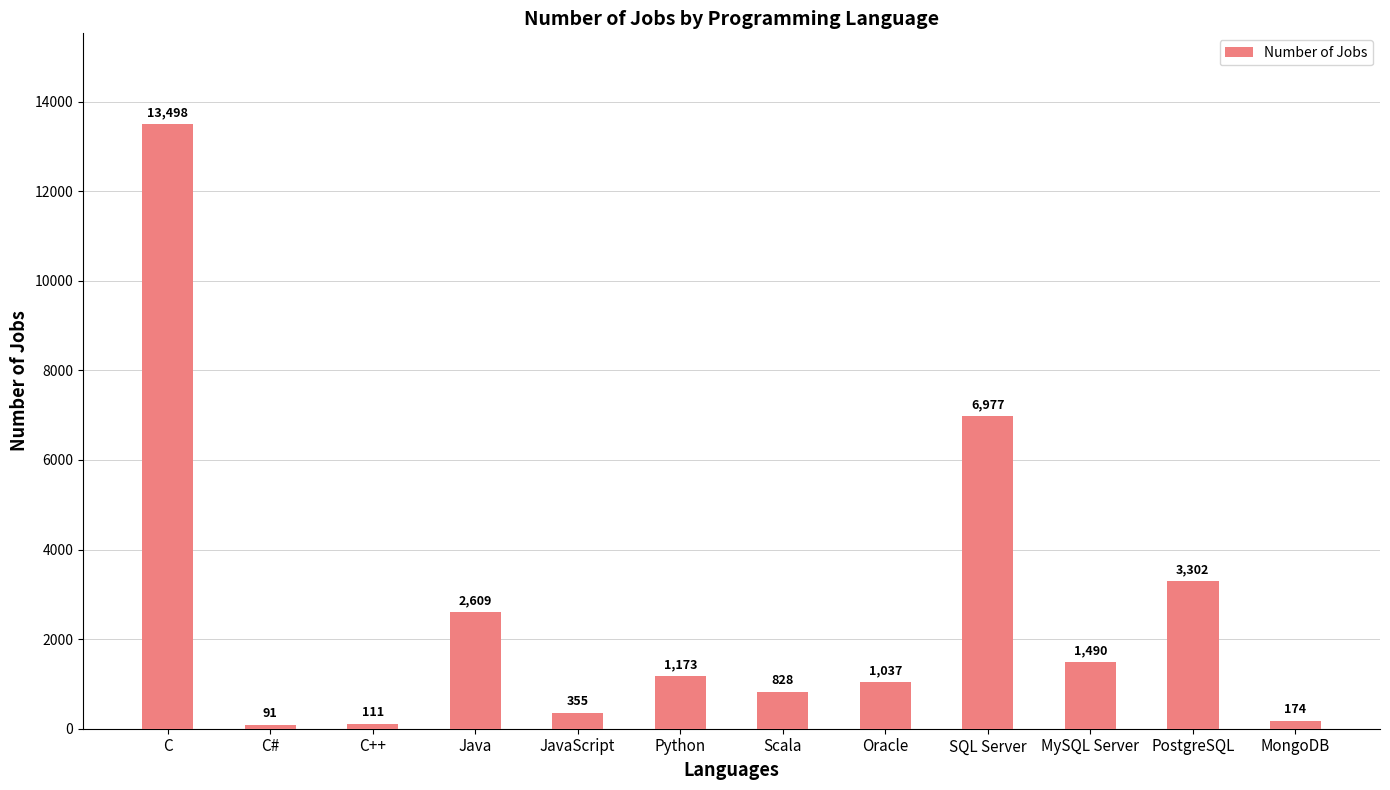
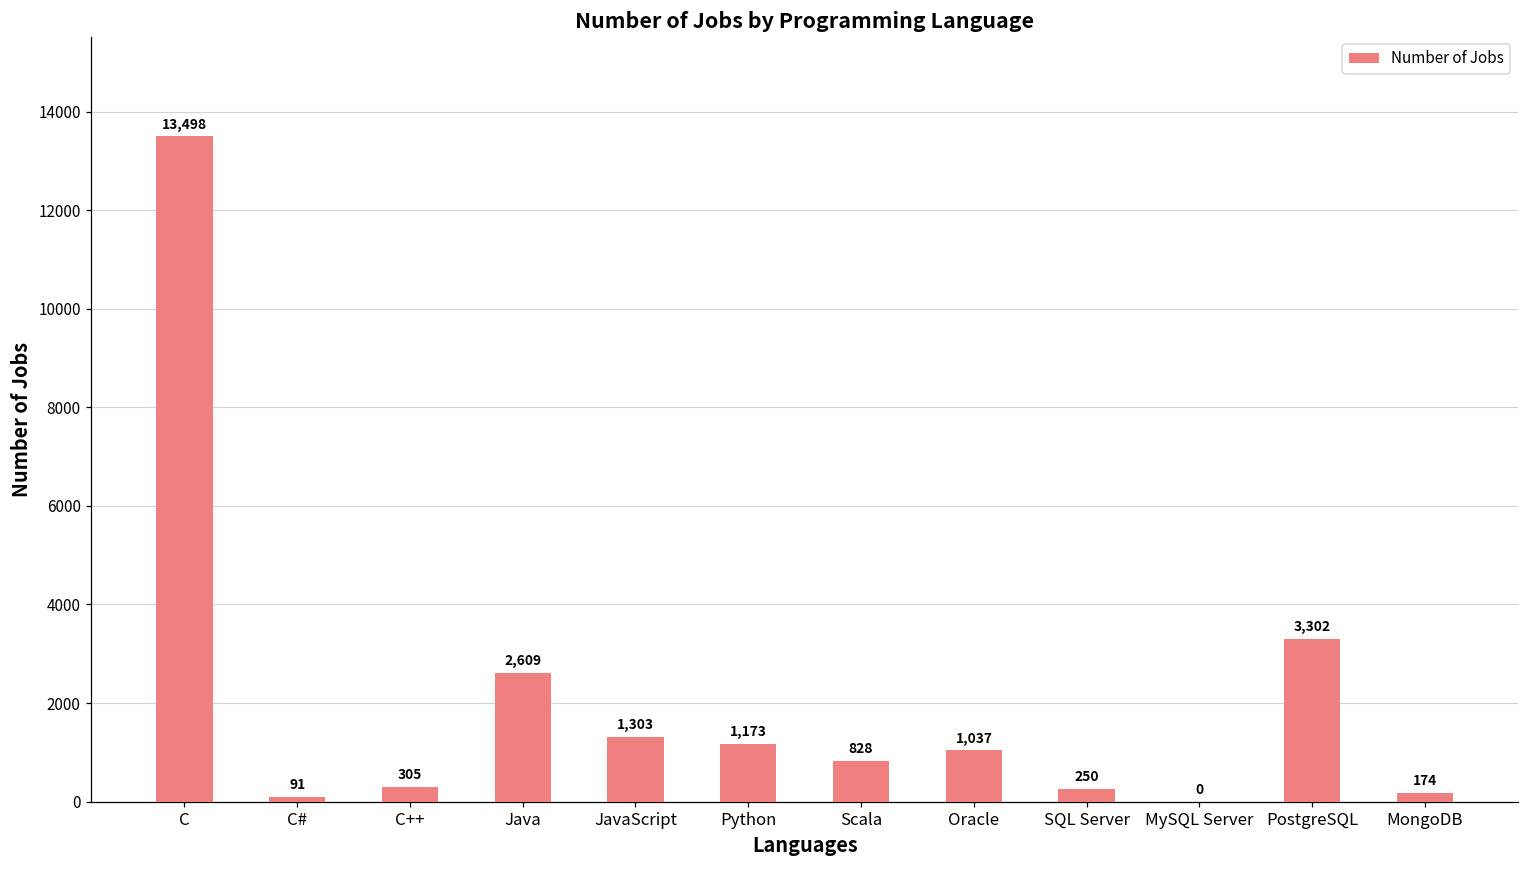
C++: 111 -> 305
JavaScript: 355 -> 1,303
SQL Server: 6,977 -> 250
MySQL Server: 1,490 -> 0
